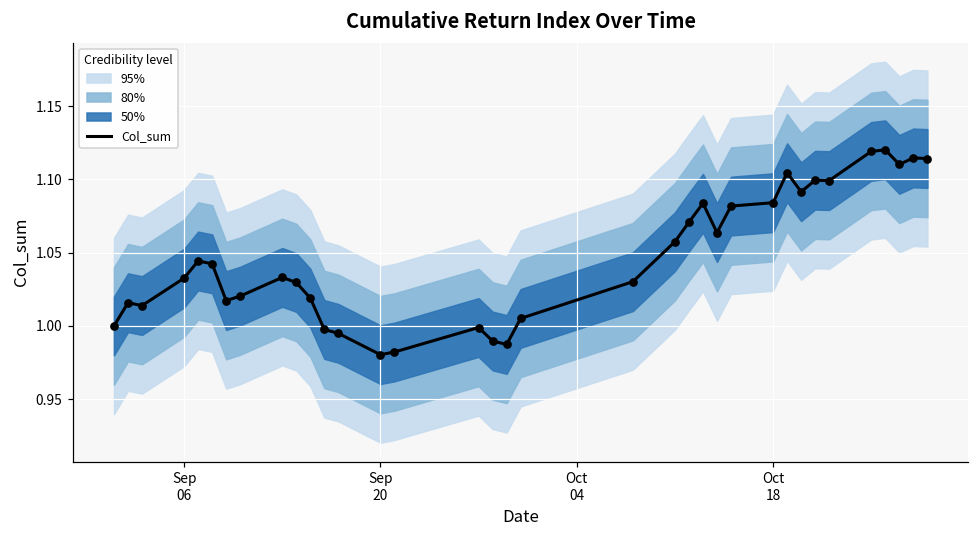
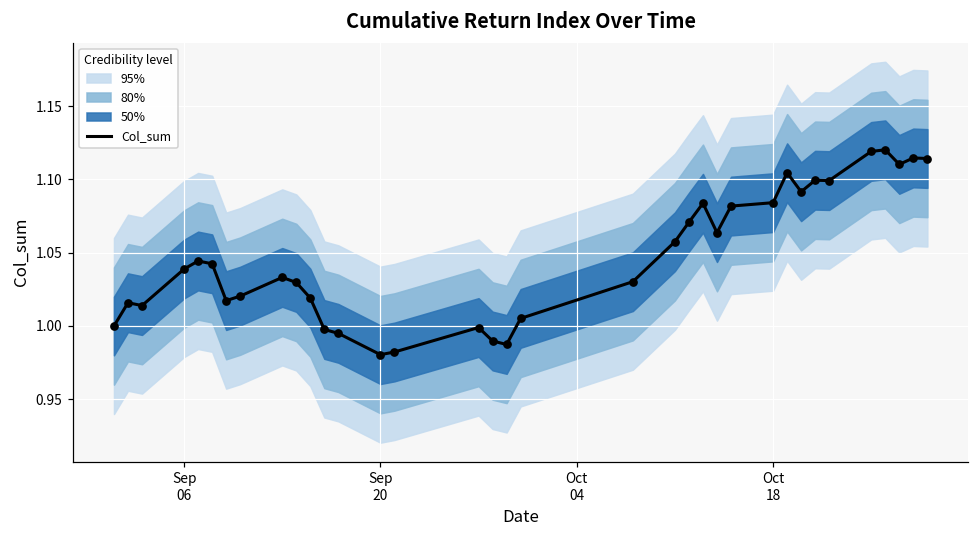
Col_sum, Sep 06: 1.033 -> 1.039
